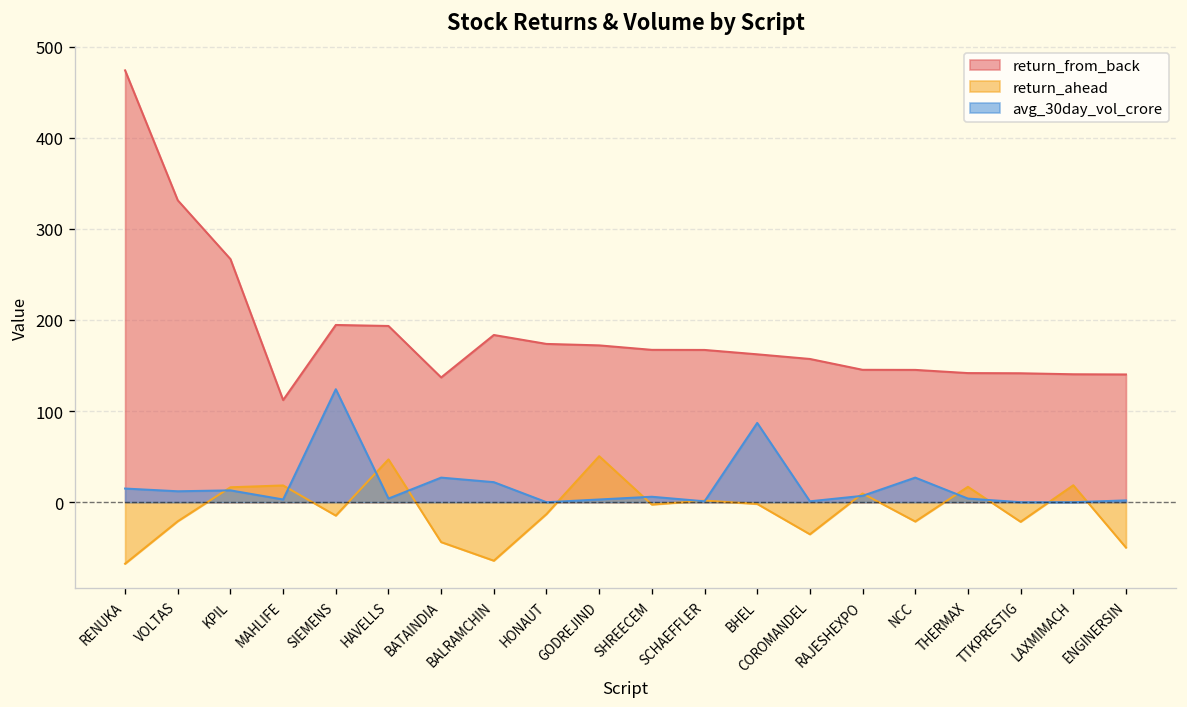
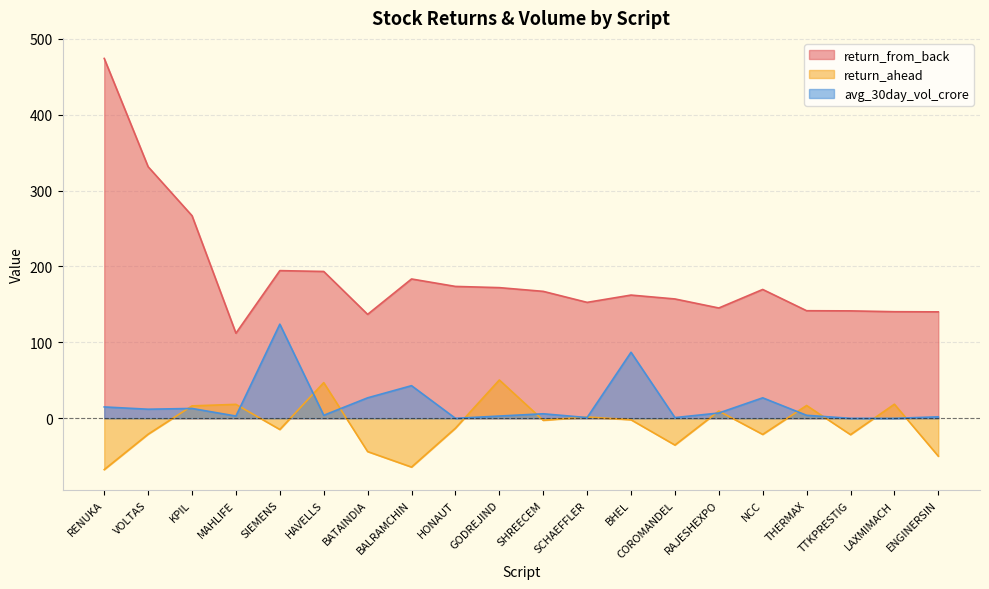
avg_30day_vol_crore, BALRAMCHIN: 20 -> 40
return_from_back, SCHAEFFLER: 170 -> 150
return_from_back, NCC: 150 -> 170
